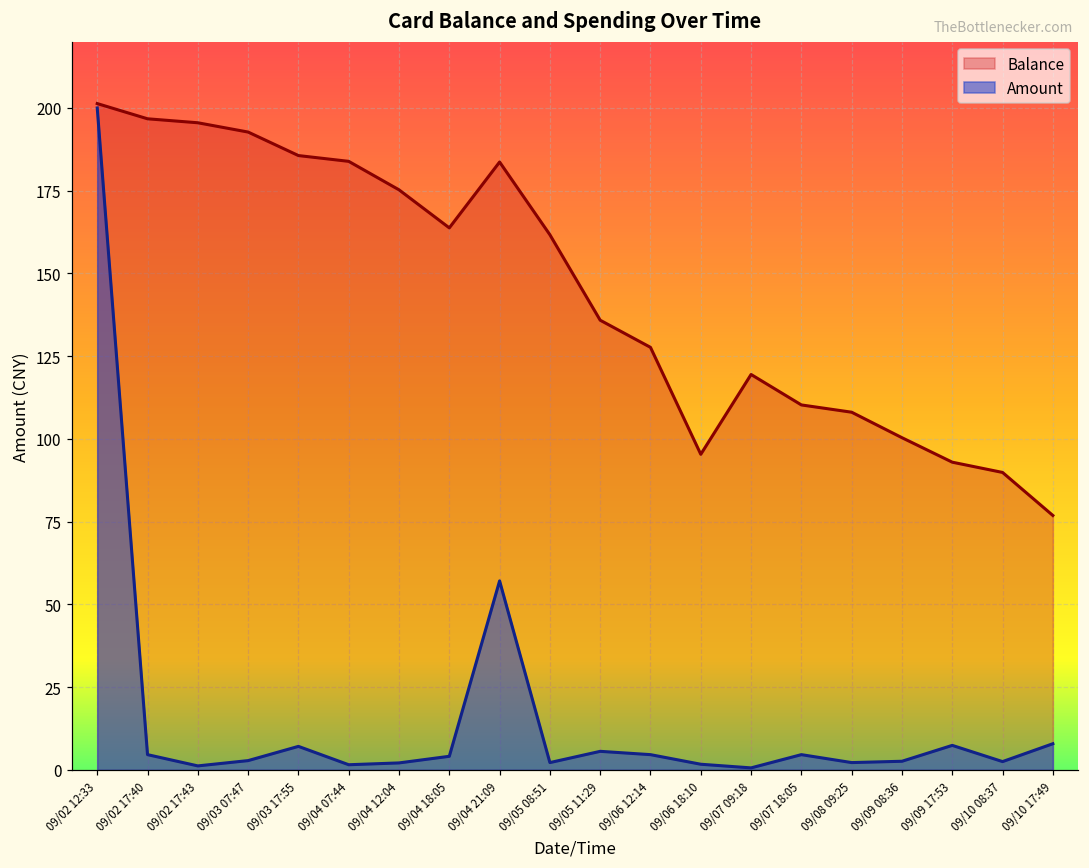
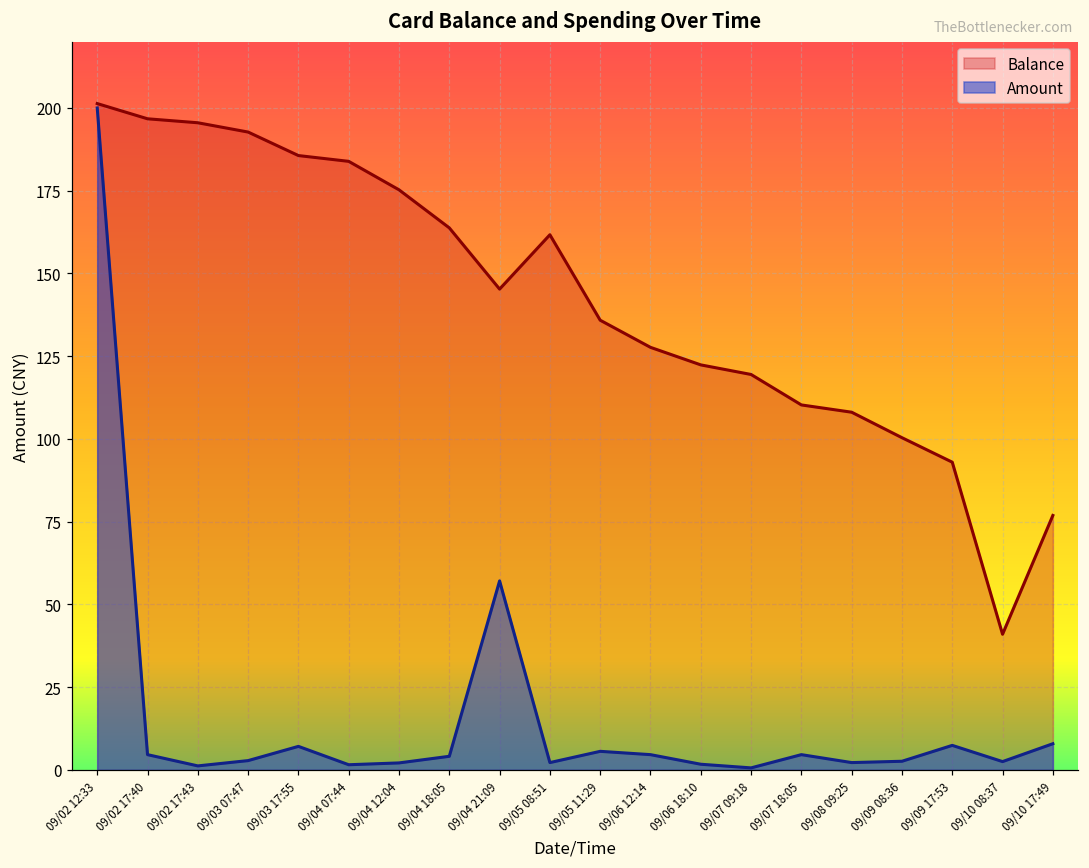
Balance, 09/04 21:09: 184 -> 145
Balance, 09/06 18:10: 95 -> 122
Balance, 09/10 08:37: 90 -> 41
